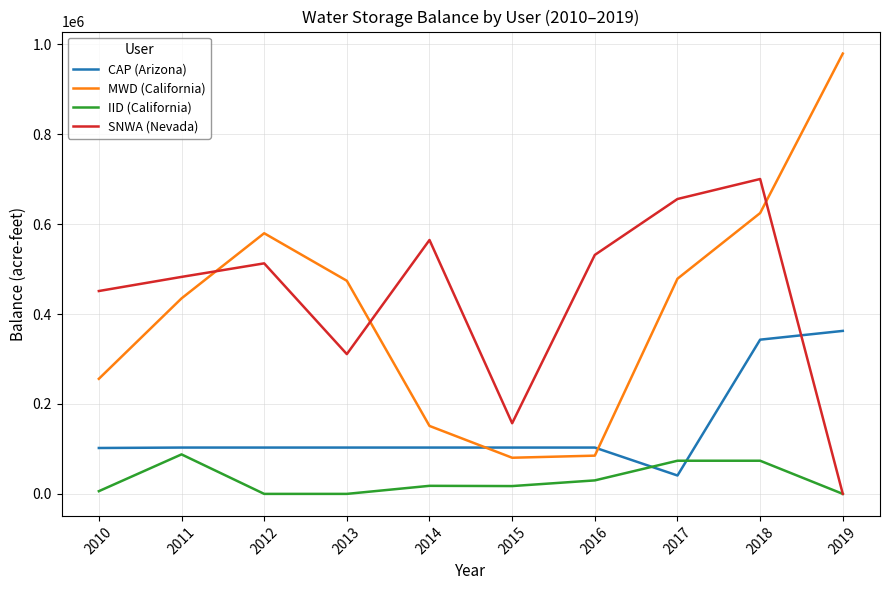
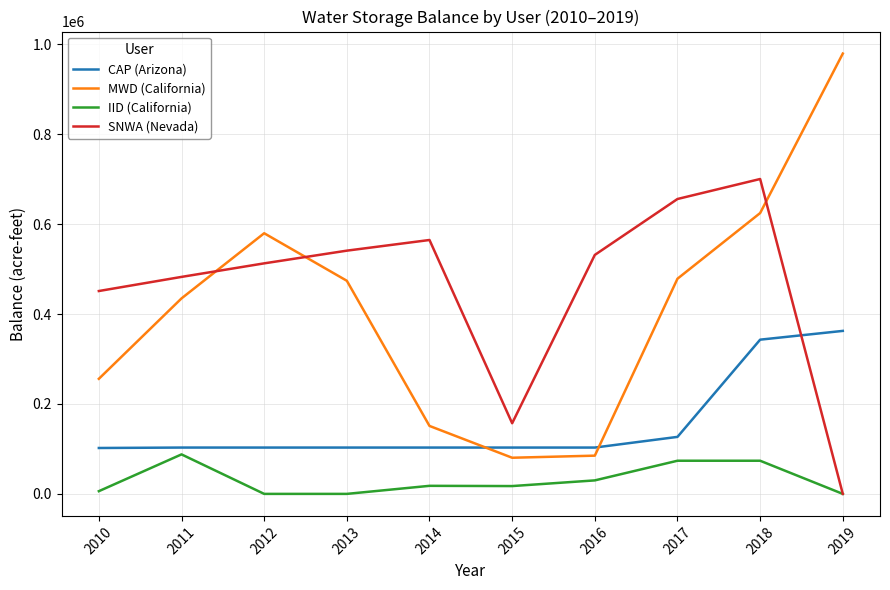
SNWA (Nevada), 2013: 310000 -> 540000
CAP (Arizona), 2017: 40000 -> 130000
